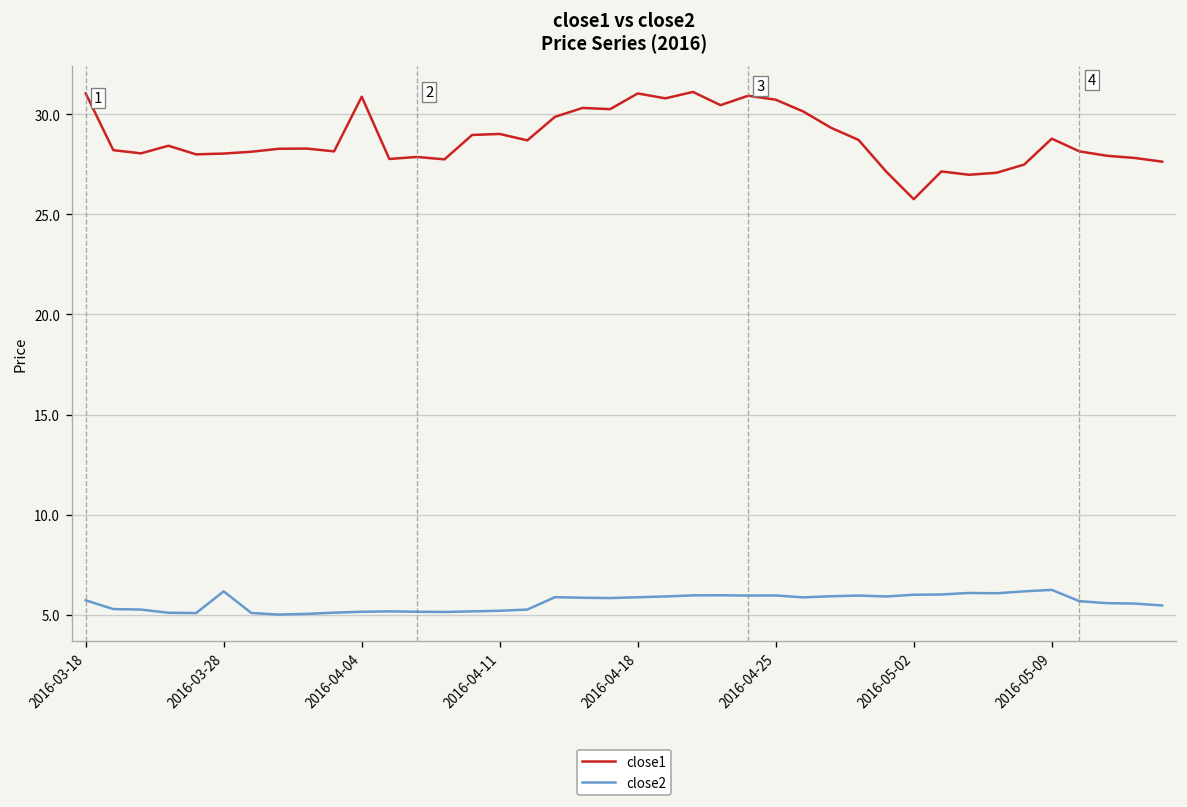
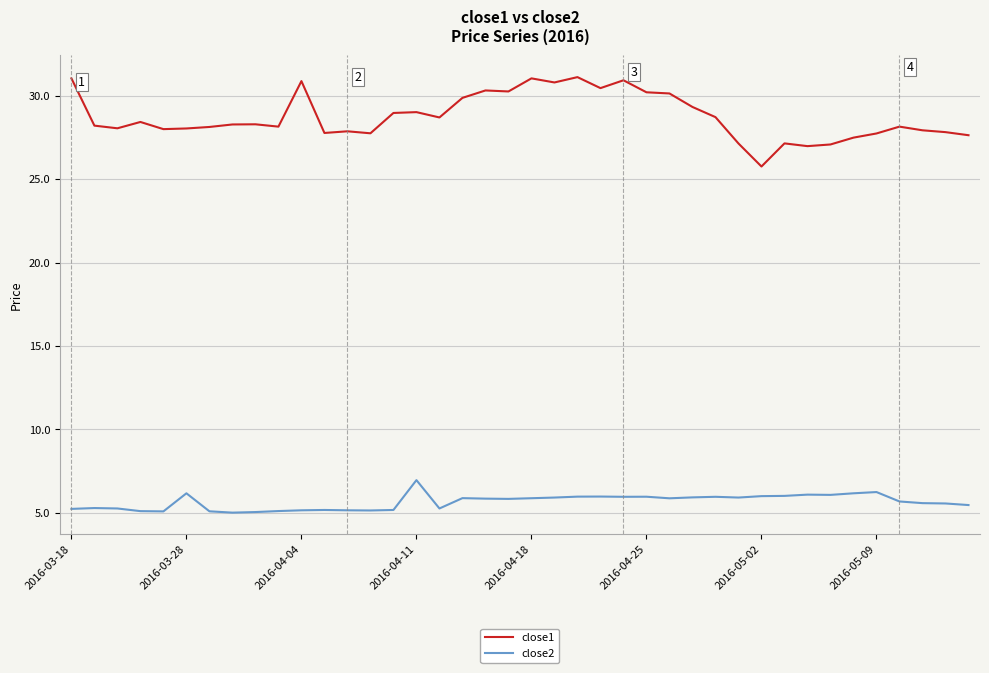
close2, 2016-03-18: 5.7 -> 5.2
close2, 2016-04-11: 5.2 -> 7.0
close1, 2016-04-25: 30.7 -> 30.2
close1, 2016-05-09: 28.8 -> 27.7
